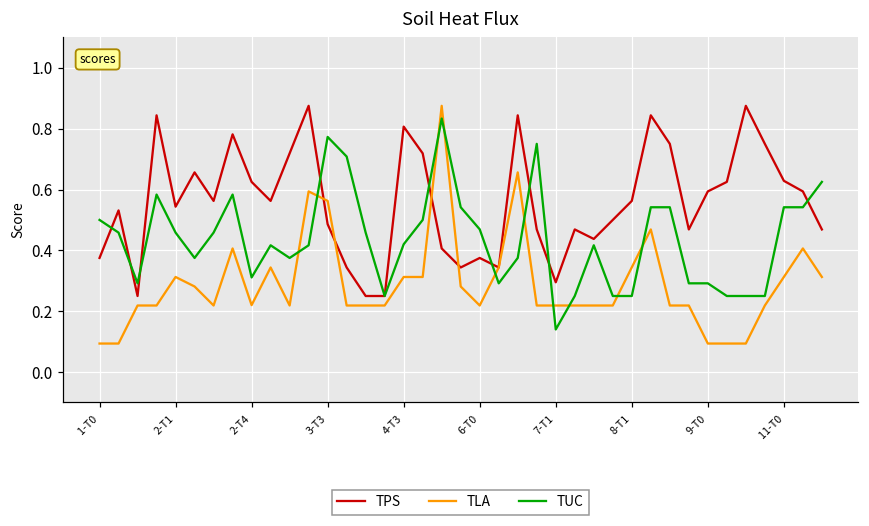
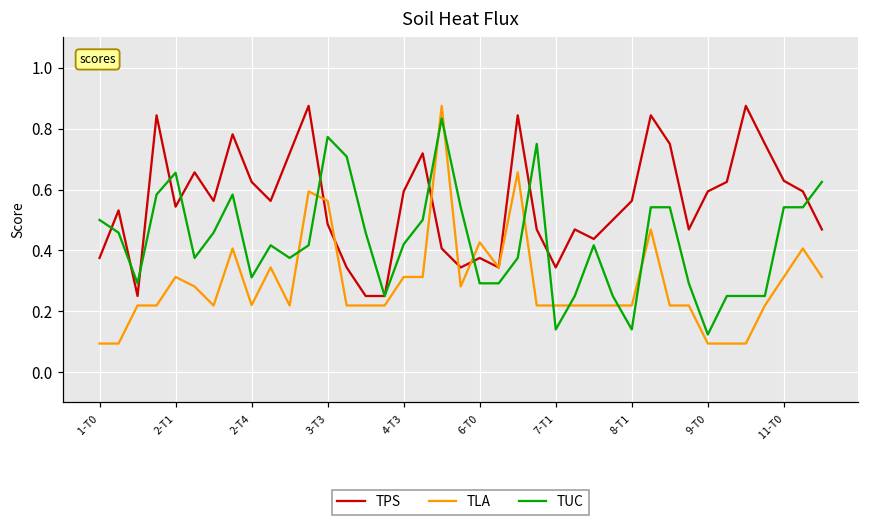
TUC, 2-T1: 0.46 -> 0.66
TPS, 4-T3: 0.81 -> 0.59
TLA, 6-T0: 0.22 -> 0.43
TUC, 6-T0: 0.47 -> 0.29
TPS, 7-T1: 0.30 -> 0.34
TLA, 8-T1: 0.34 -> 0.22
TUC, 8-T1: 0.25 -> 0.14
TUC, 9-T0: 0.29 -> 0.12
